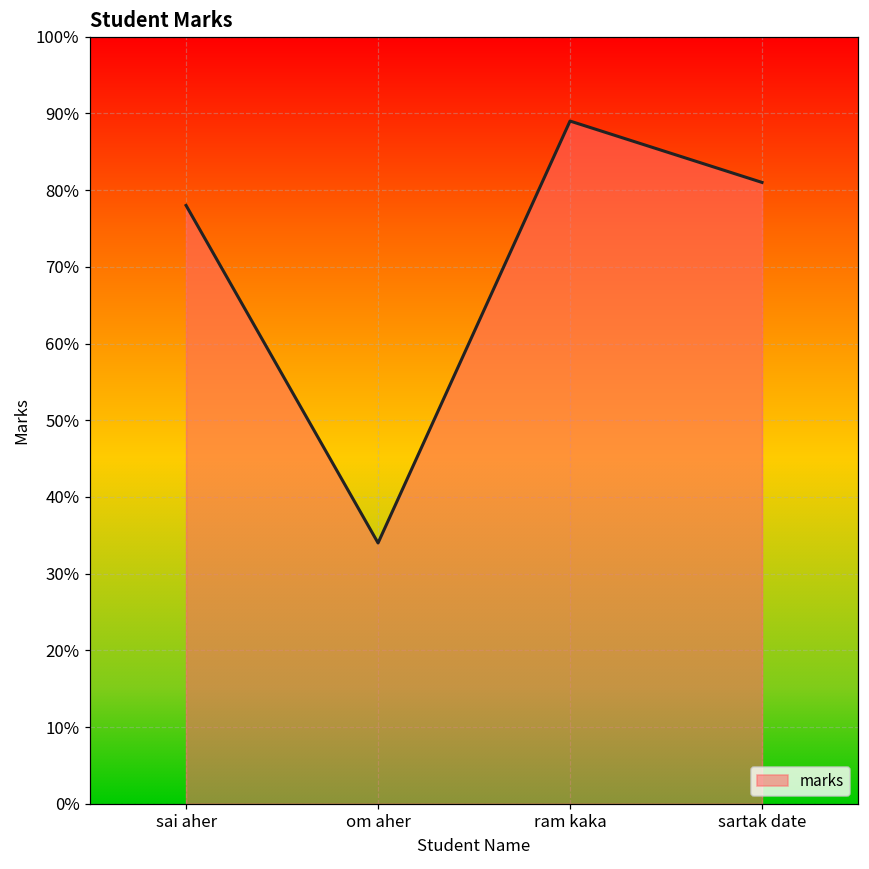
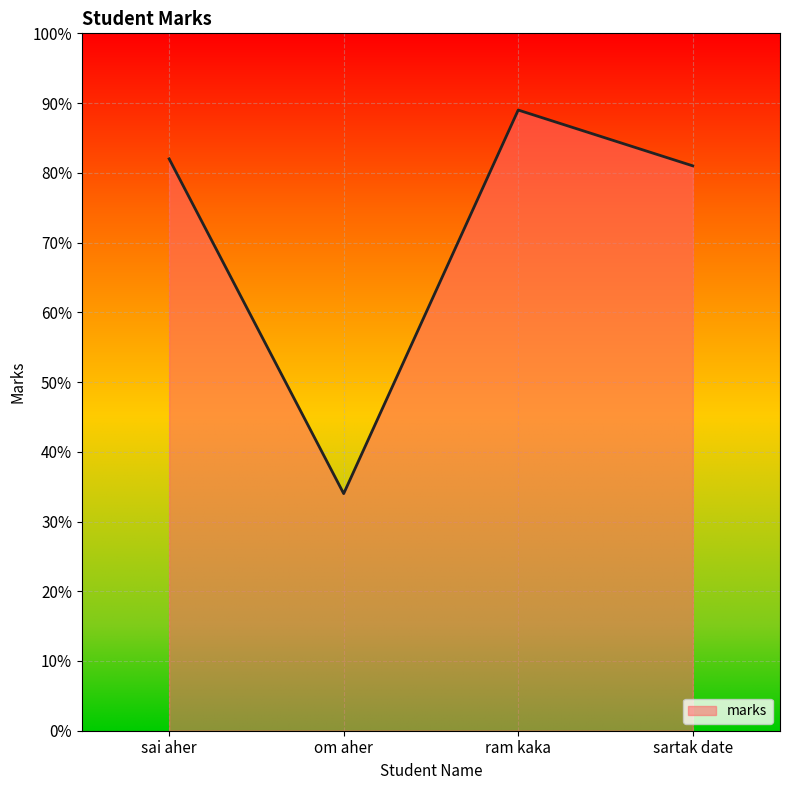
sai aher: 78% -> 82%
